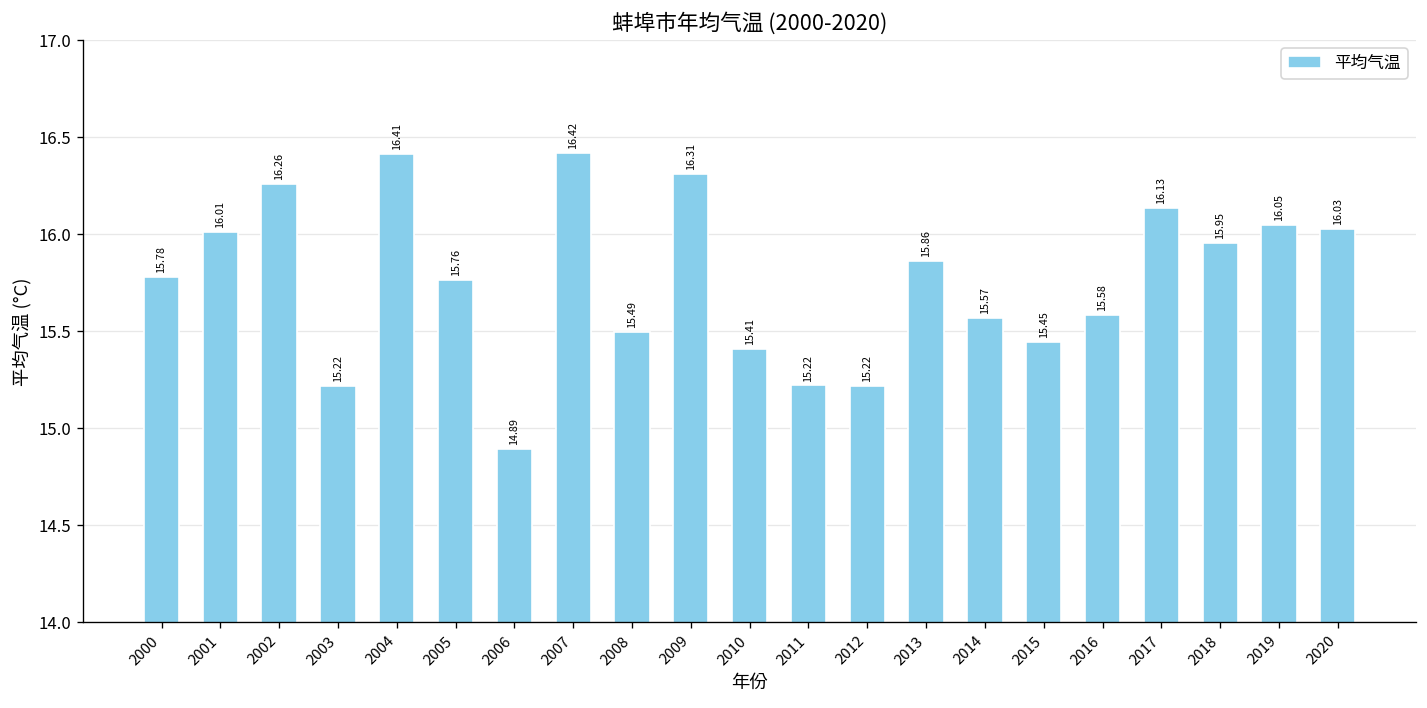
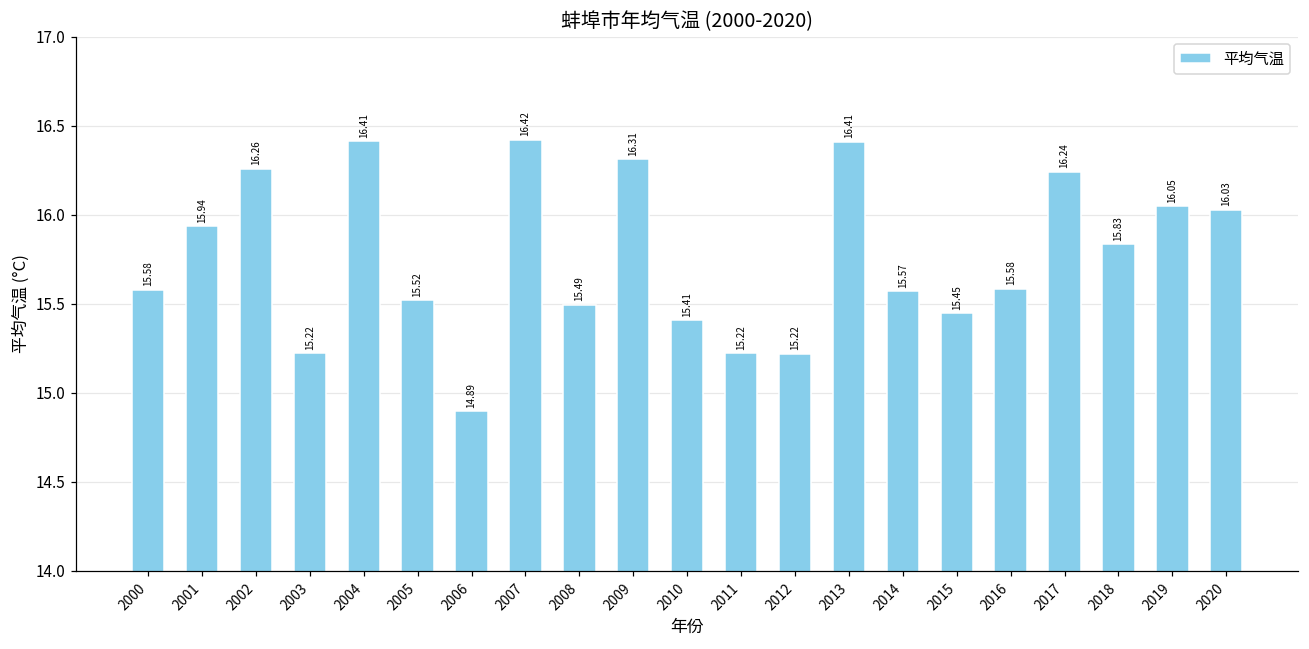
2000: 15.78 -> 15.58
2001: 16.01 -> 15.94
2005: 15.76 -> 15.52
2013: 15.86 -> 16.41
2017: 16.13 -> 16.24
2018: 15.95 -> 15.83
